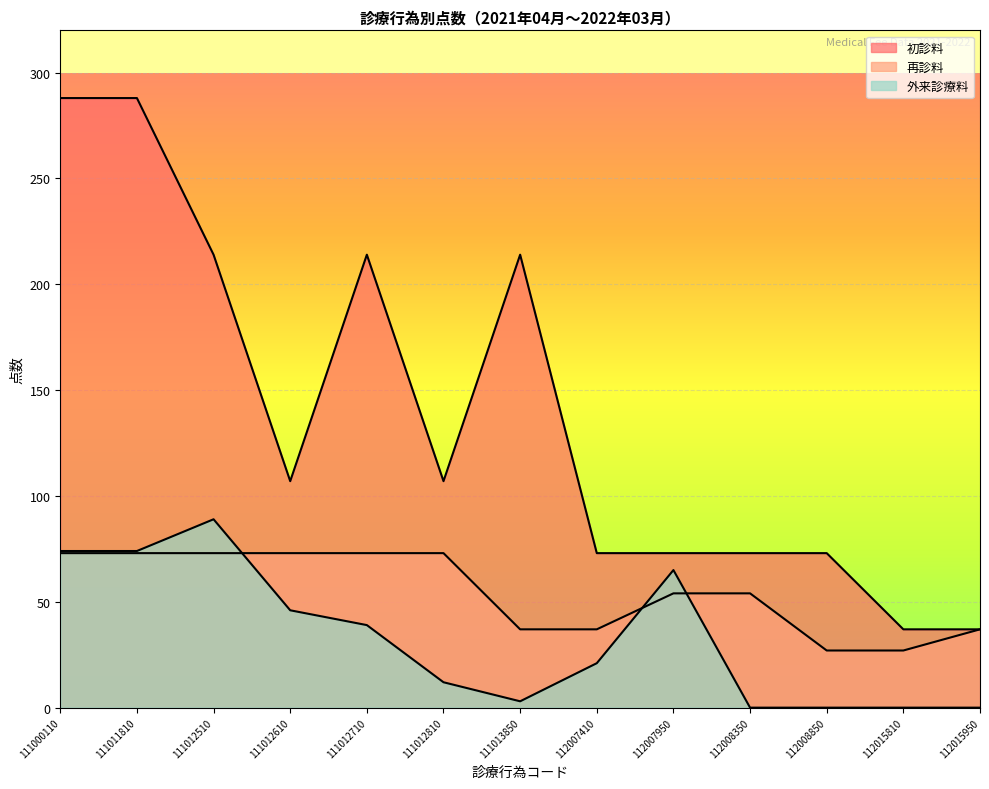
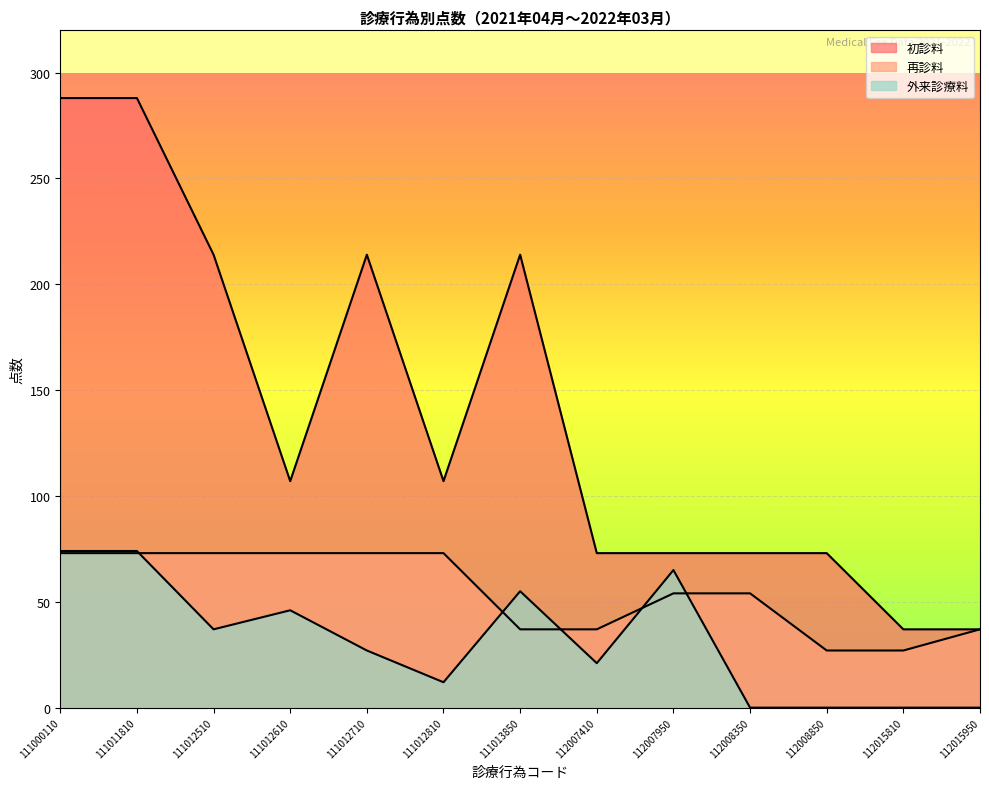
外来診療料, 111012510: 89 -> 37
外来診療料, 111012710: 39 -> 27
外来診療料, 111013850: 3 -> 55
